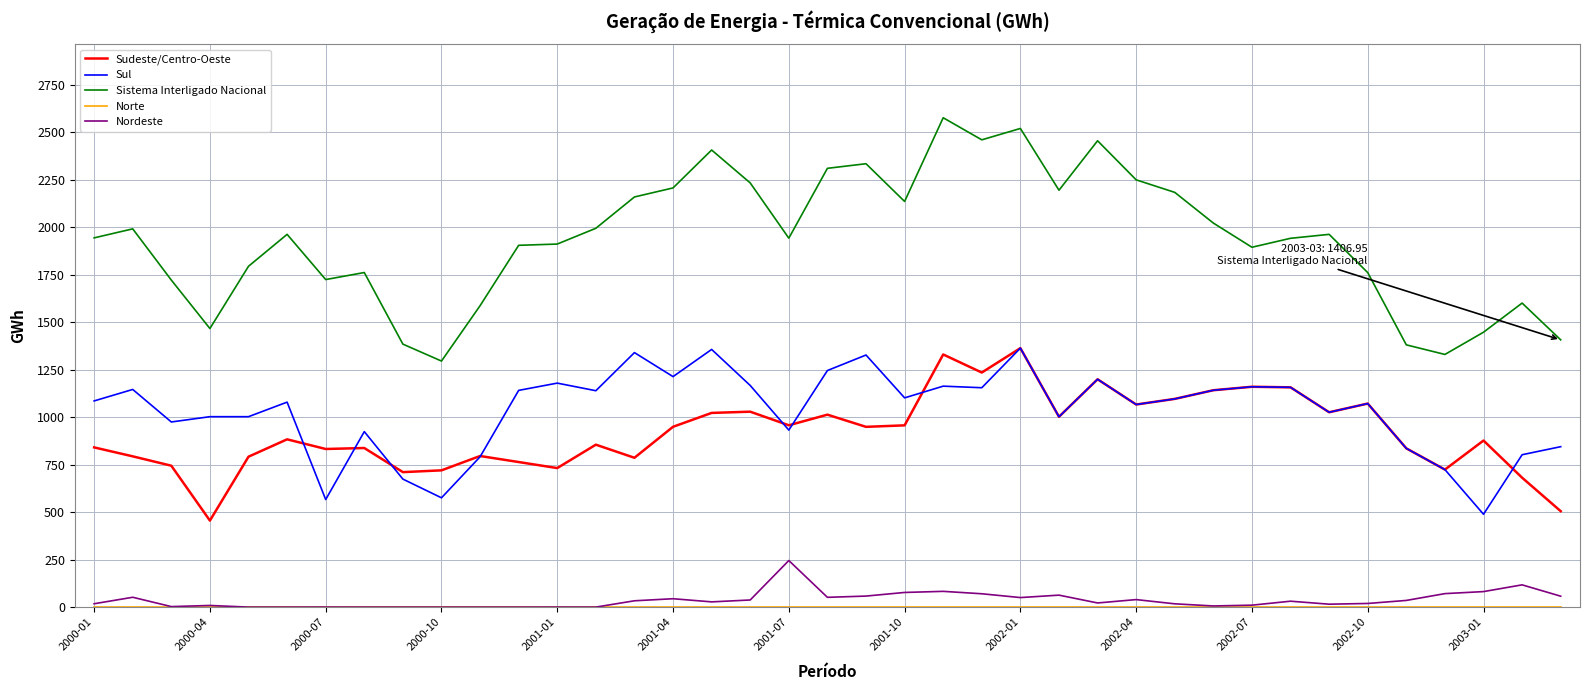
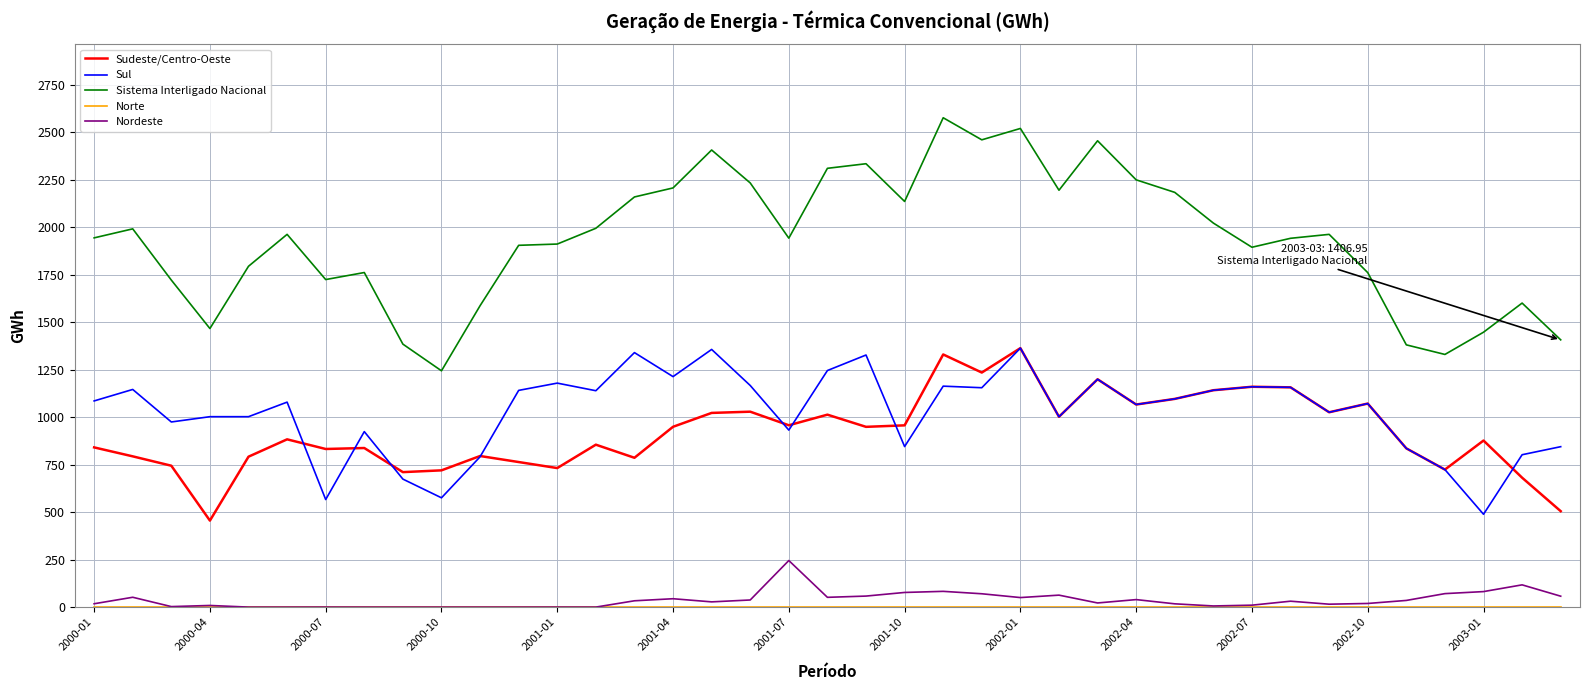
Sistema Interligado Nacional, 2000-10: 1300 -> 1240
Sul, 2001-10: 1100 -> 850
